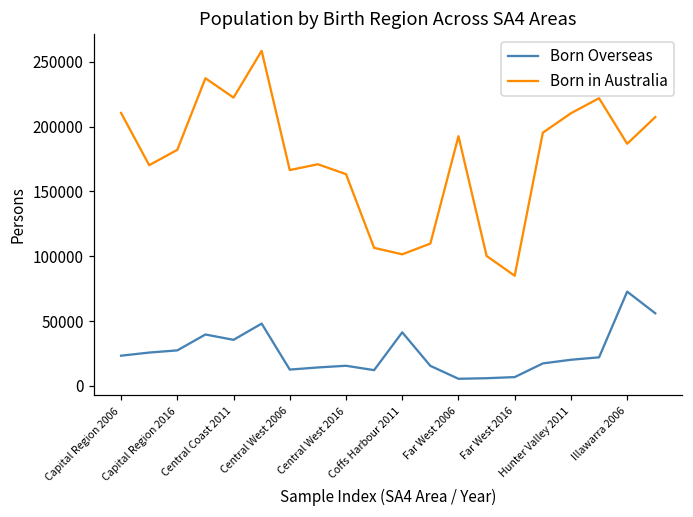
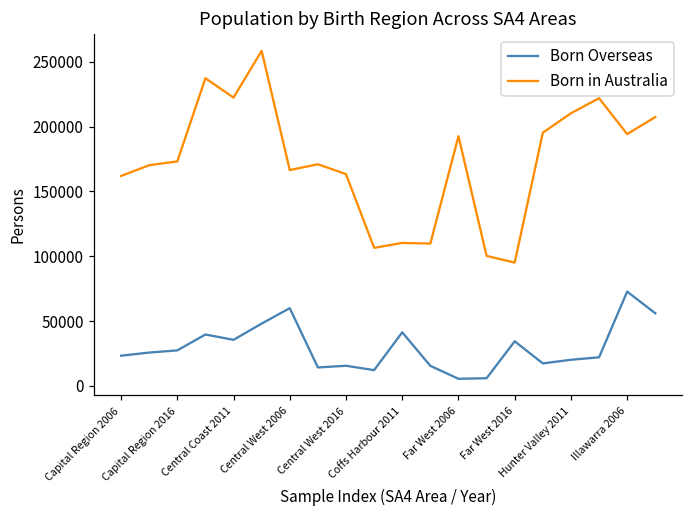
Born in Australia, Capital Region 2006: 211000 -> 162000
Born in Australia, Capital Region 2016: 182000 -> 173000
Born Overseas, Central West 2006: 13000 -> 60000
Born in Australia, Coffs Harbour 2011: 101000 -> 110000
Born Overseas, Far West 2016: 7000 -> 34000
Born in Australia, Far West 2016: 85000 -> 95000
Born in Australia, Illawarra 2006: 187000 -> 194000
